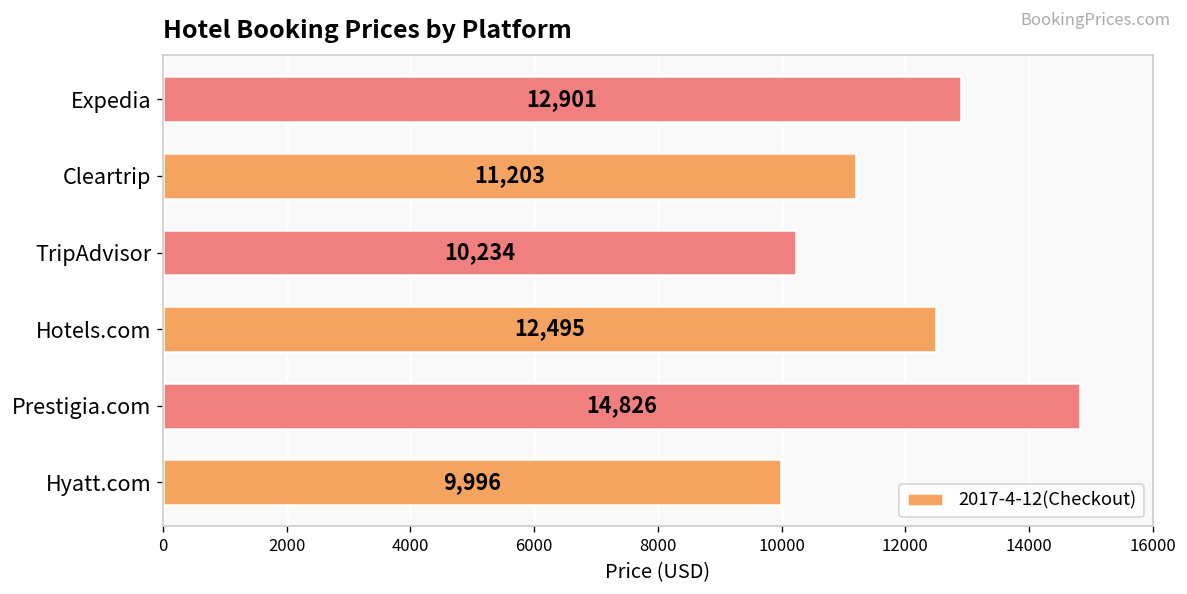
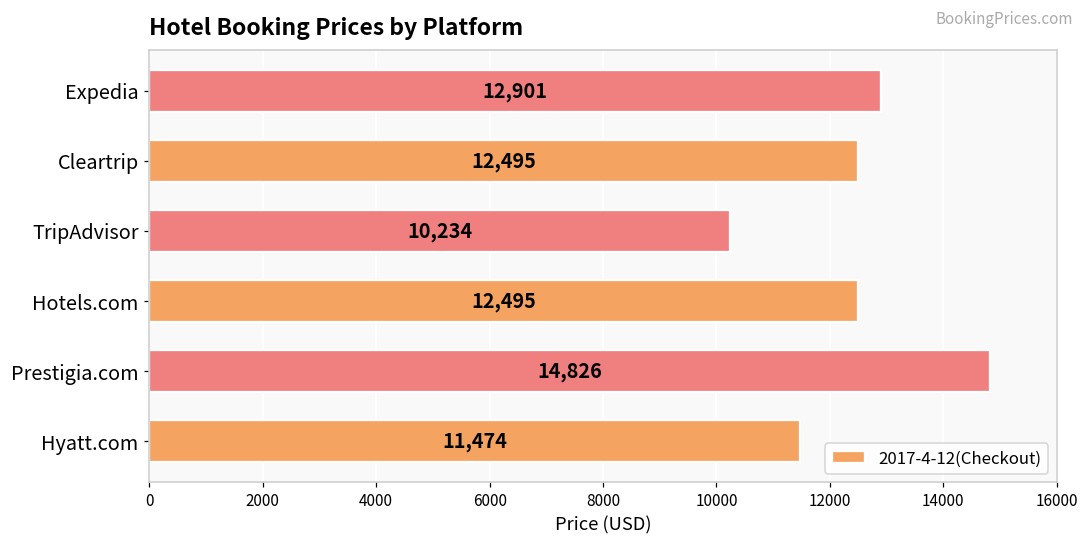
Cleartrip: 11,203 -> 12,495
Hyatt.com: 9,996 -> 11,474
